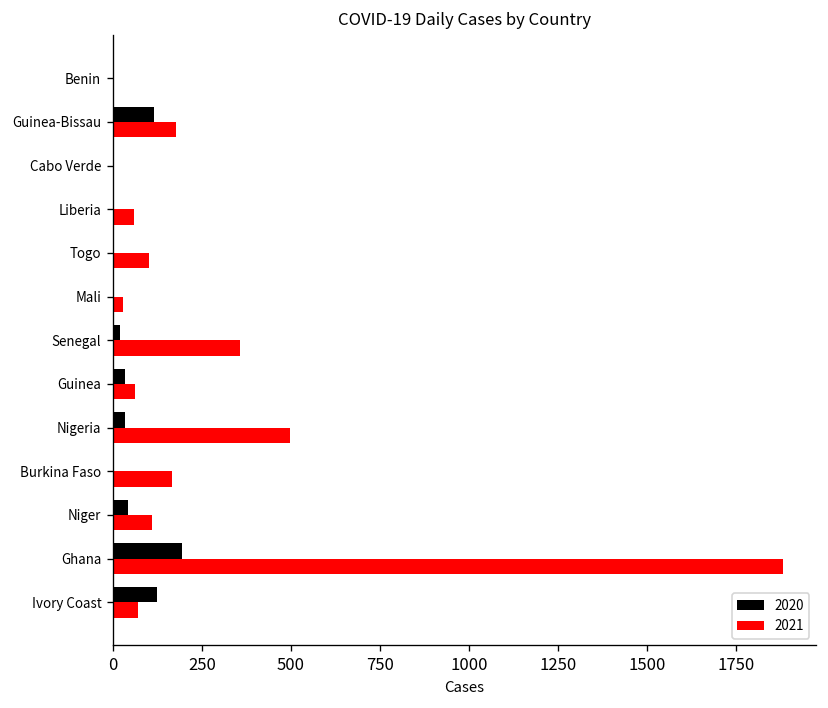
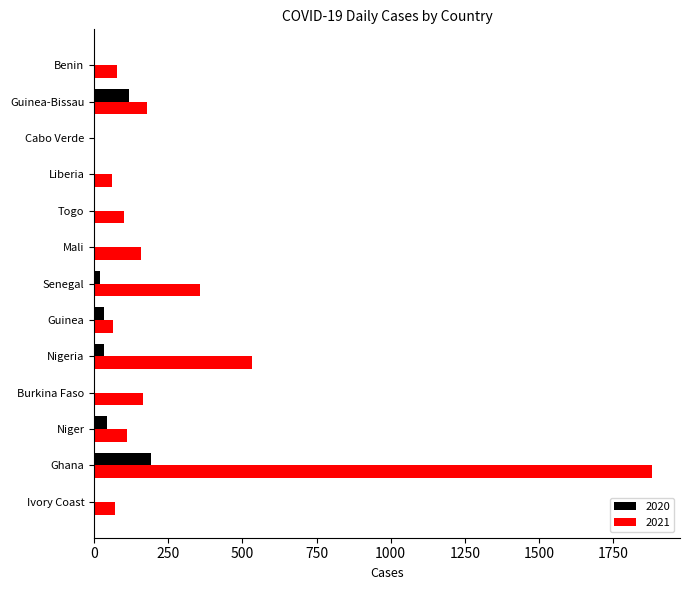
2021, Benin: 0 -> 80
2021, Mali: 30 -> 160
2021, Nigeria: 500 -> 530
2020, Ivory Coast: 130 -> 0
